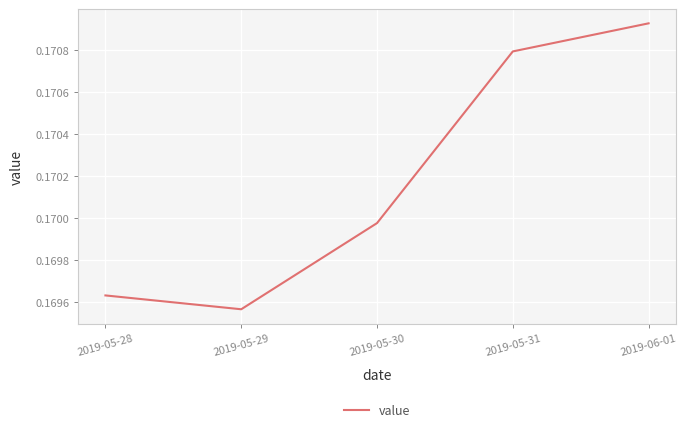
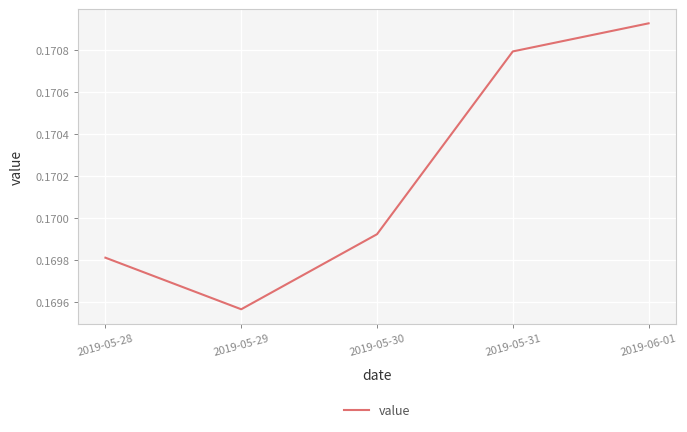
2019-05-28: 0.16963 -> 0.16981
2019-05-30: 0.16998 -> 0.16992
